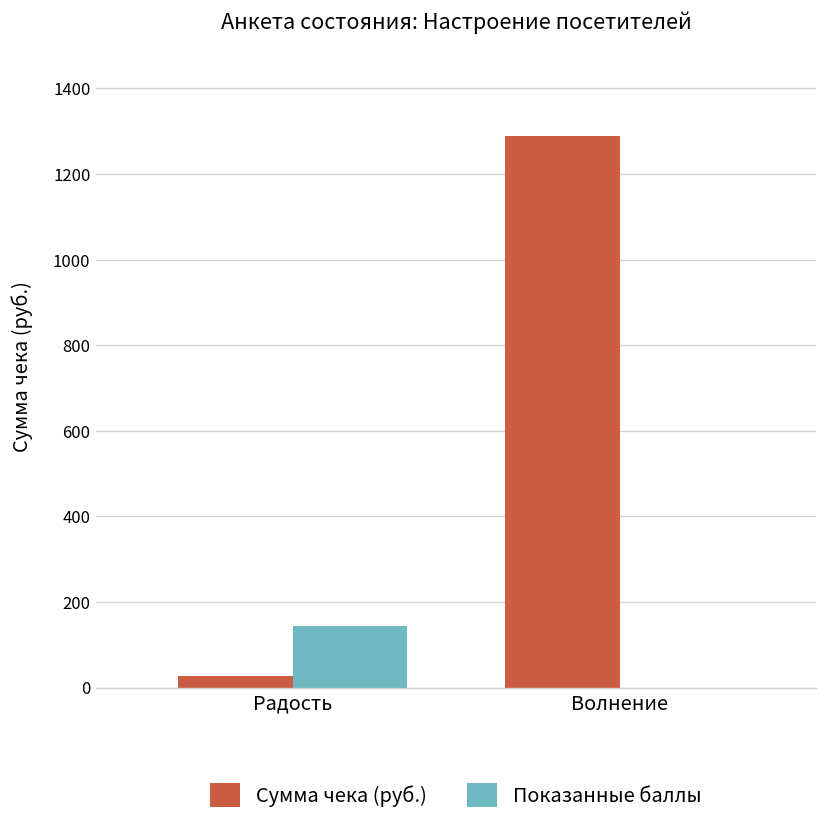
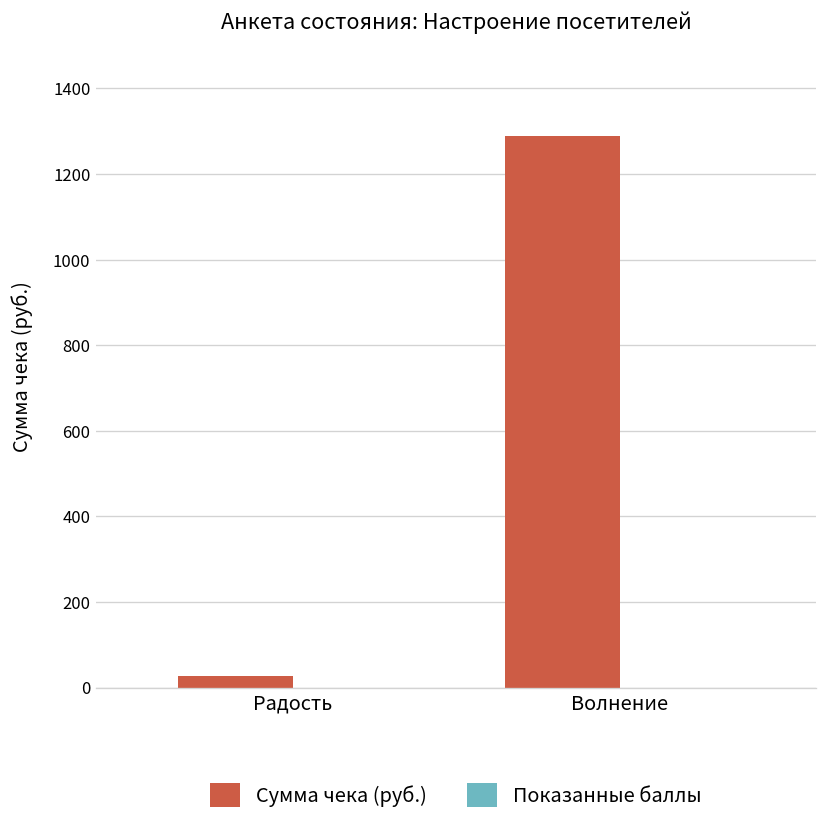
Показанные баллы, Радость: 150 -> 0
